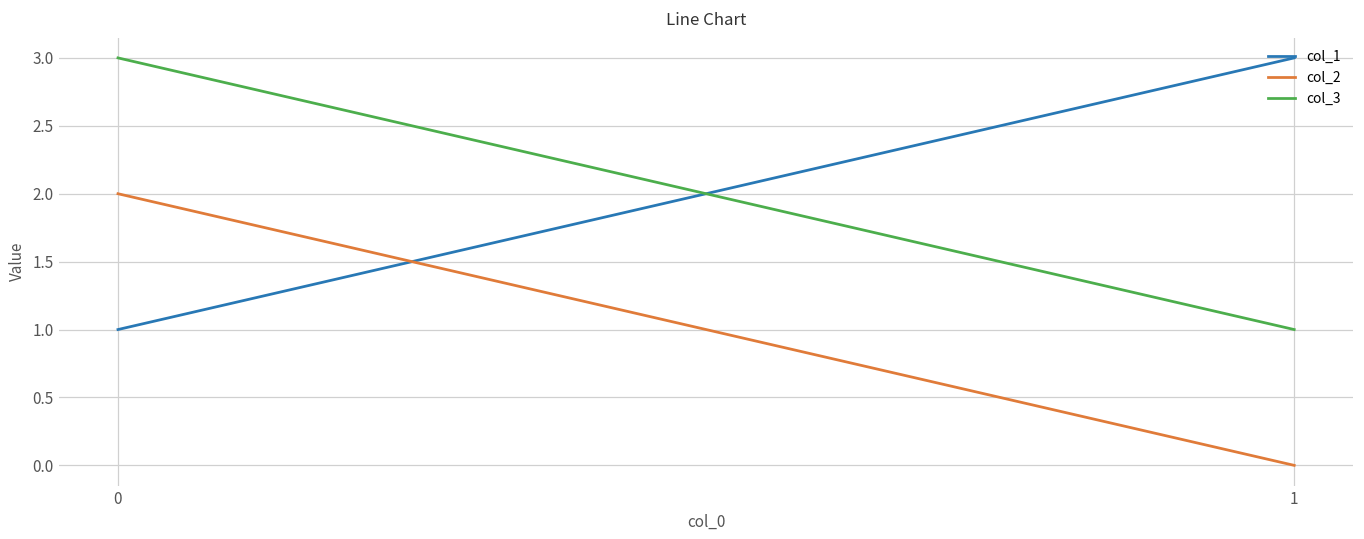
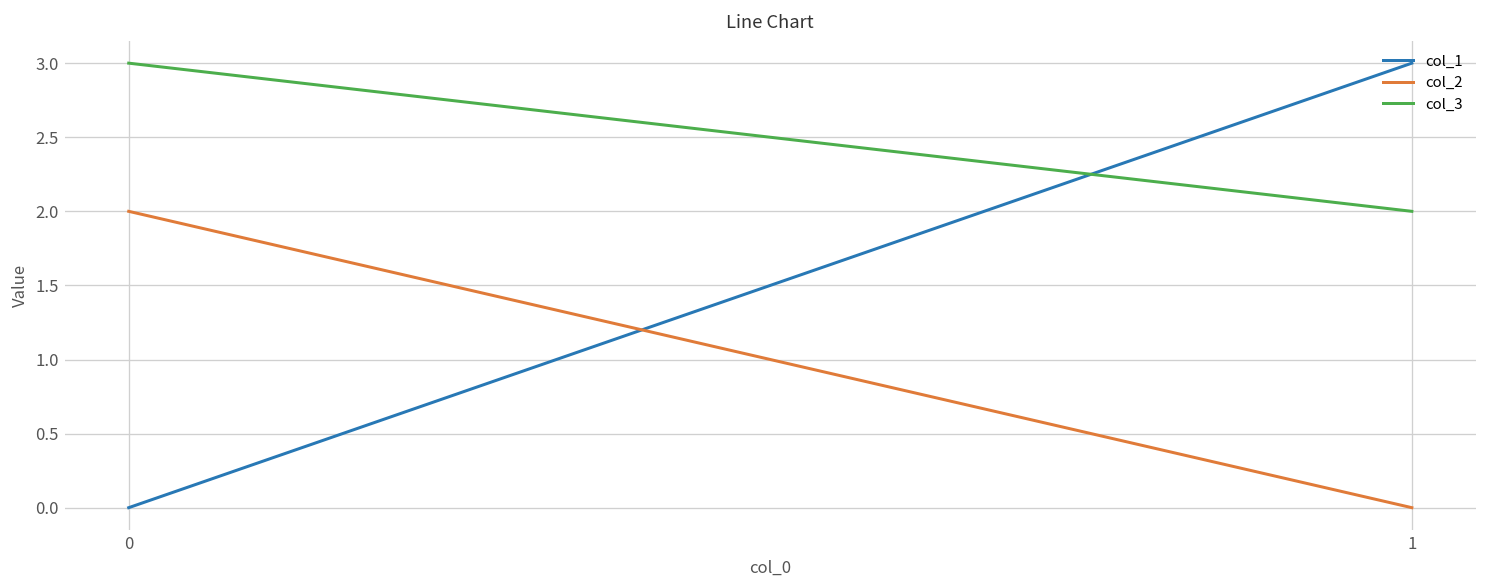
col_1, 0: 1 -> 0
col_3, 1: 1 -> 2
